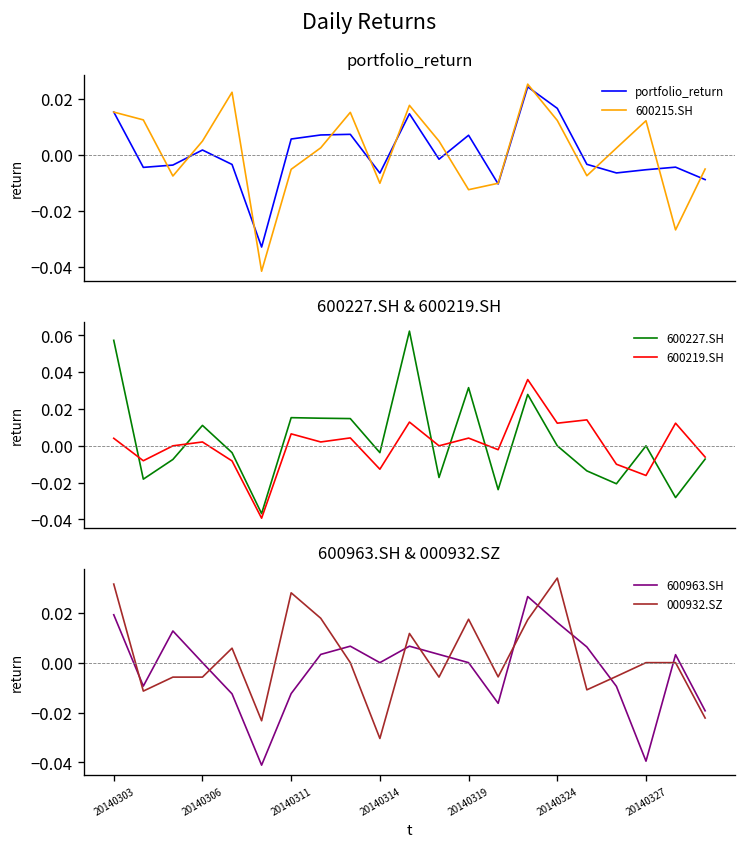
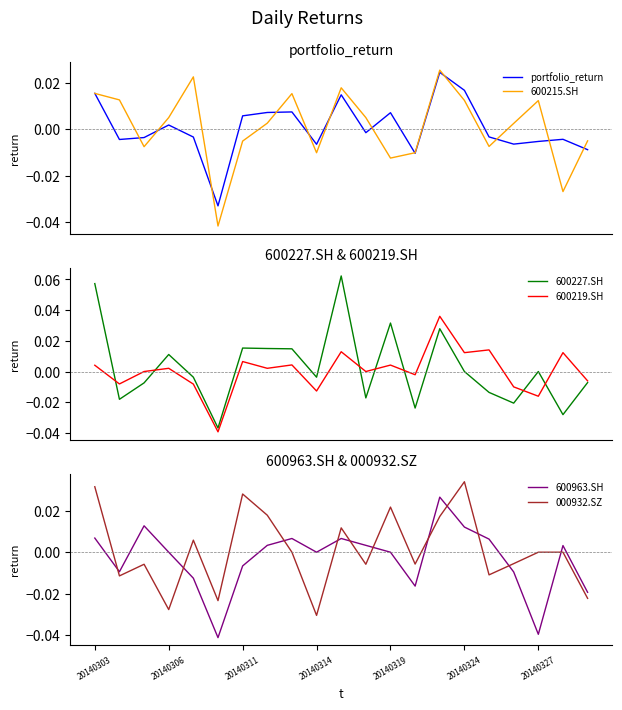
600963.SH & 000932.SZ, 600963.SH, 20140303: 0.019 -> 0.007
600963.SH & 000932.SZ, 000932.SZ, 20140306: -0.006 -> -0.028
600963.SH & 000932.SZ, 600963.SH, 20140311: -0.012 -> -0.007
600963.SH & 000932.SZ, 000932.SZ, 20140319: 0.017 -> 0.022
600963.SH & 000932.SZ, 600963.SH, 20140324: 0.016 -> 0.012
